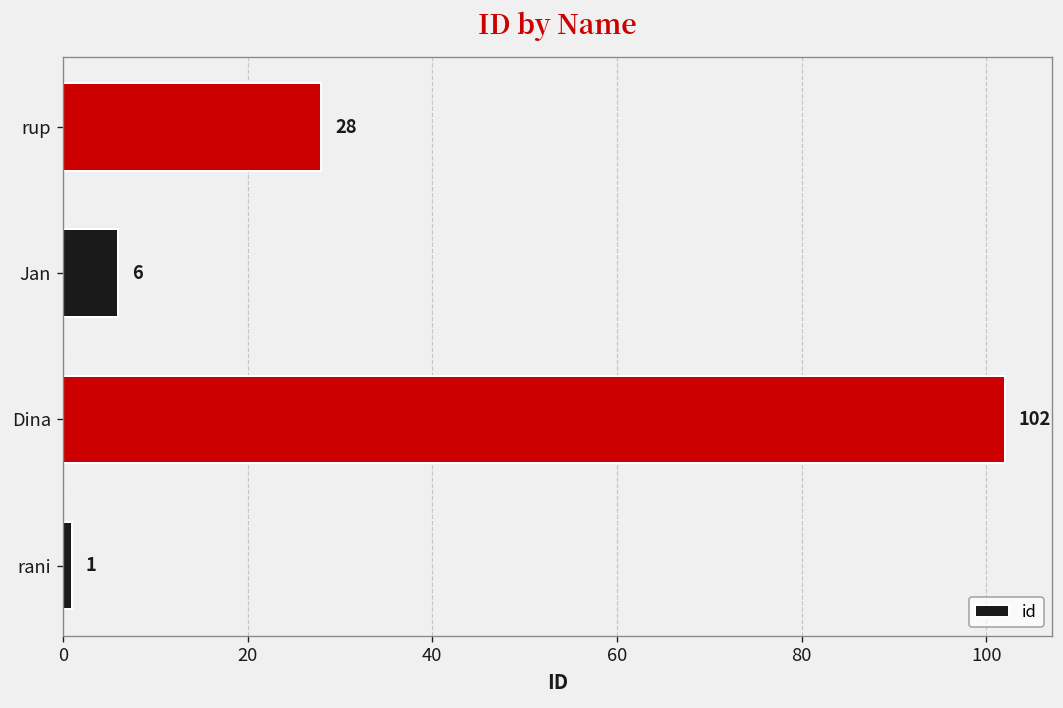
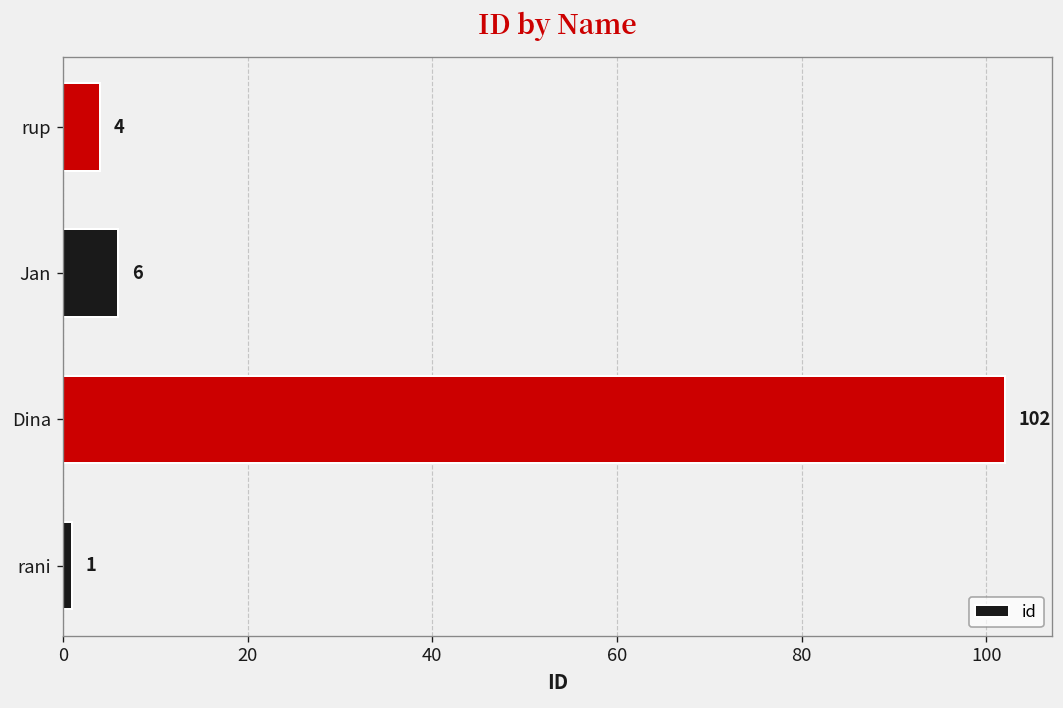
rup: 28 -> 4
